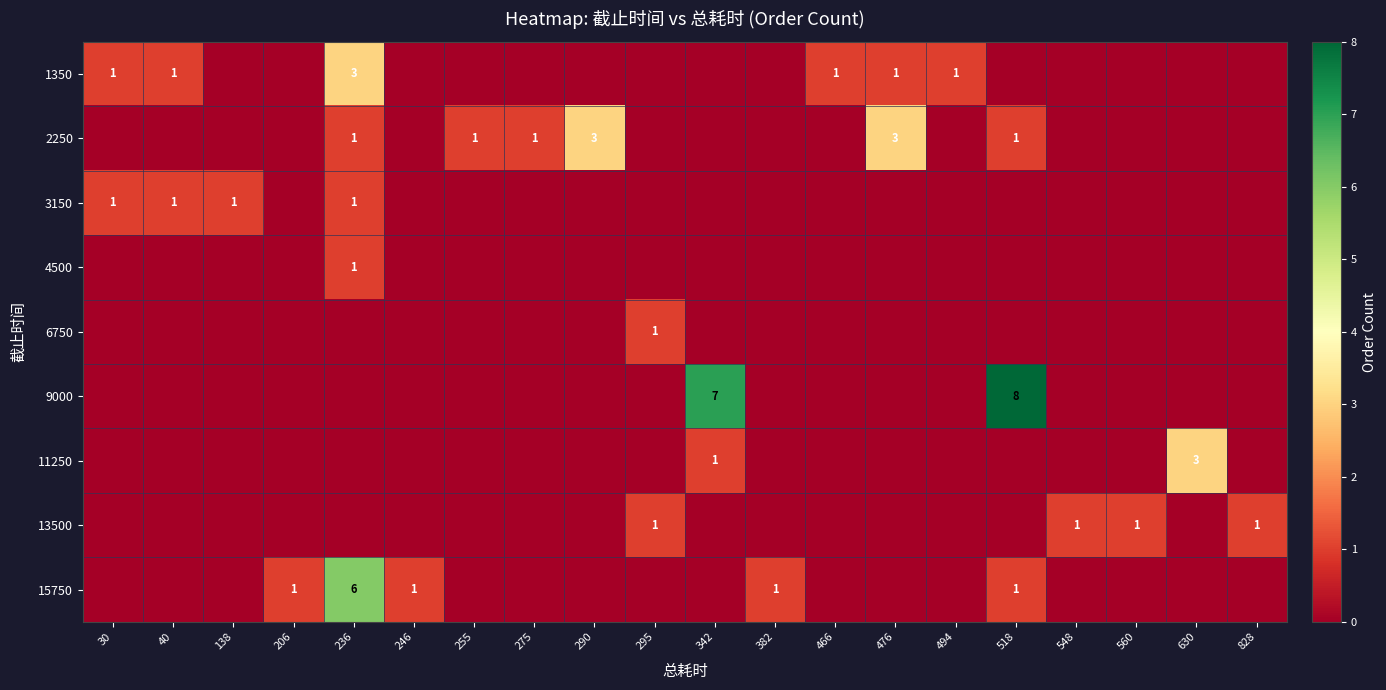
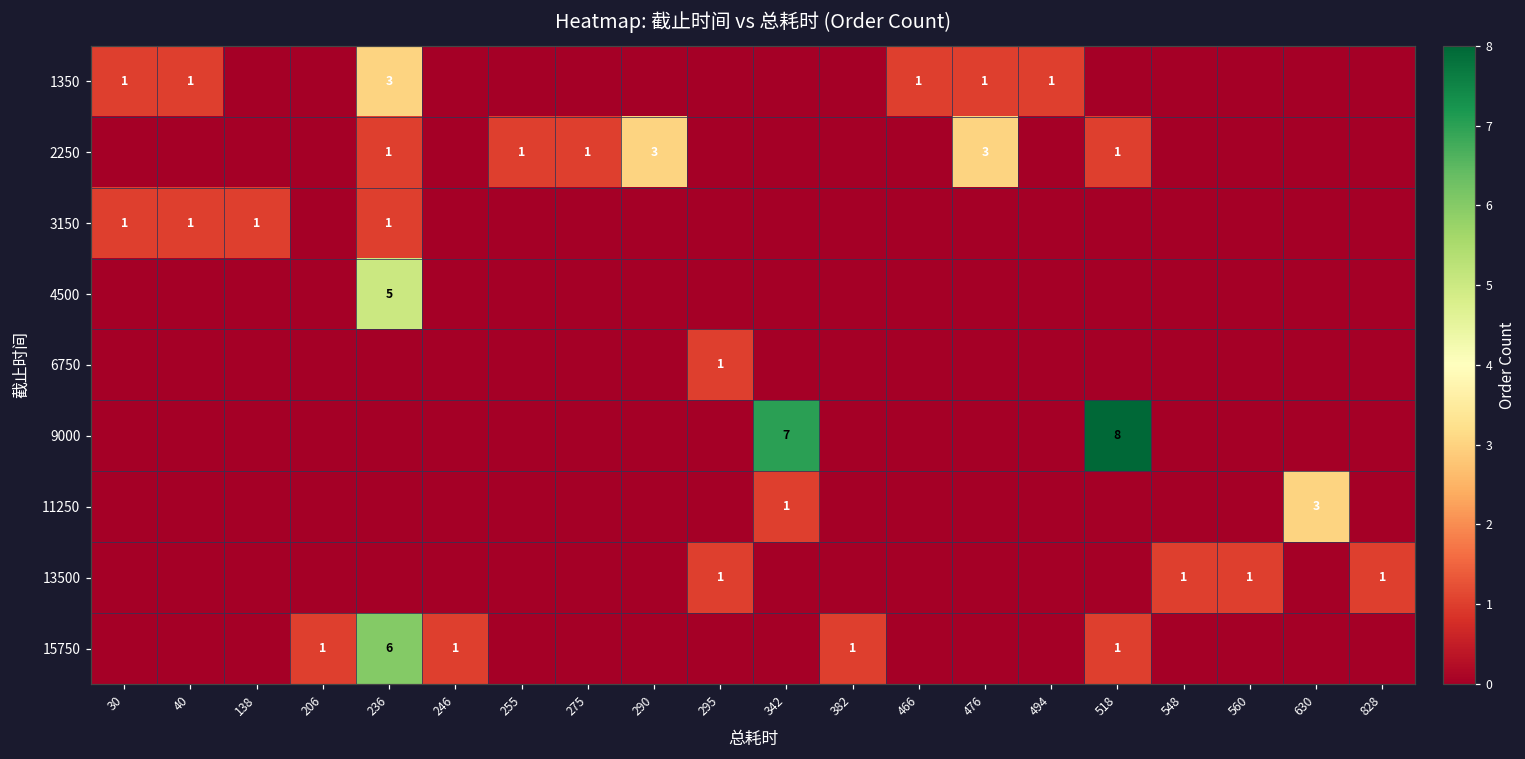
4500, 236: 1 -> 5
